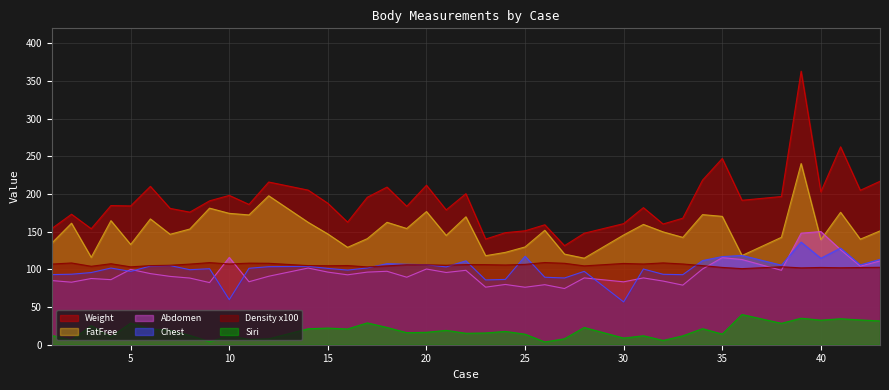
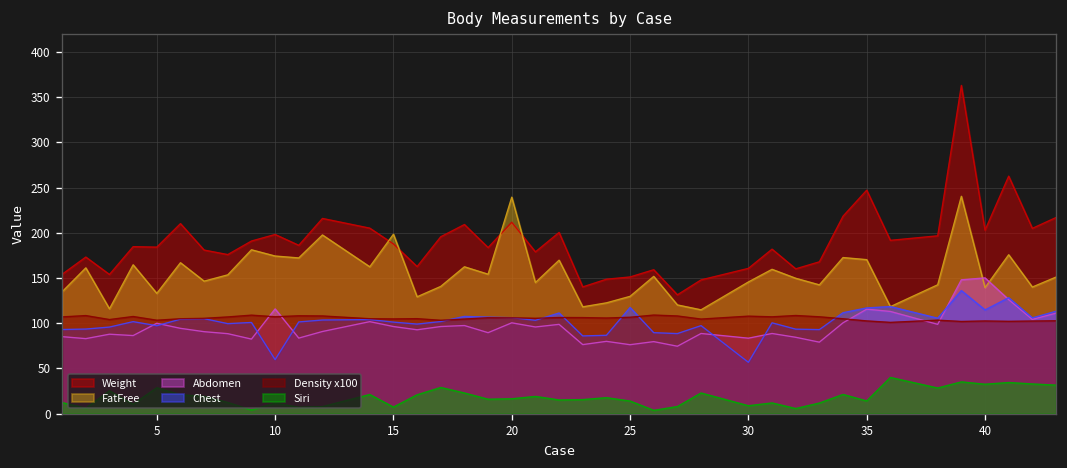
FatFree, 15: 150 -> 200
Siri, 15: 20 -> 10
FatFree, 20: 180 -> 240
